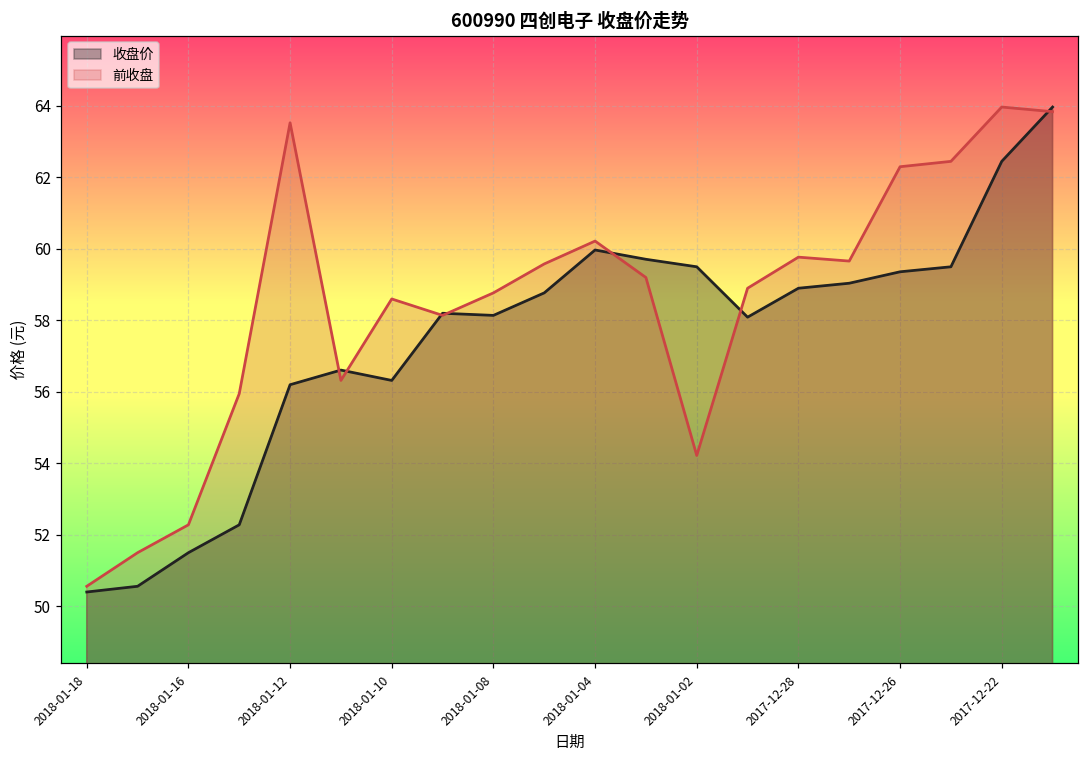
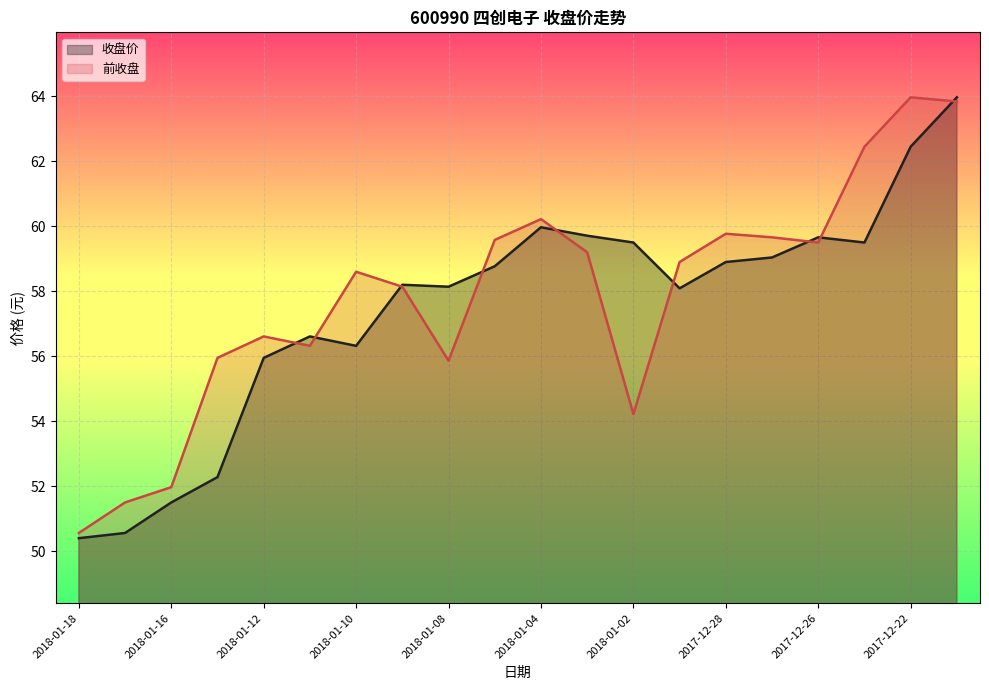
前收盘, 2018-01-16: 52.3 -> 52.0
收盘价, 2018-01-12: 56.2 -> 56.0
前收盘, 2018-01-12: 63.5 -> 56.6
前收盘, 2018-01-08: 58.8 -> 55.9
收盘价, 2017-12-26: 59.4 -> 59.7
前收盘, 2017-12-26: 62.3 -> 59.5
